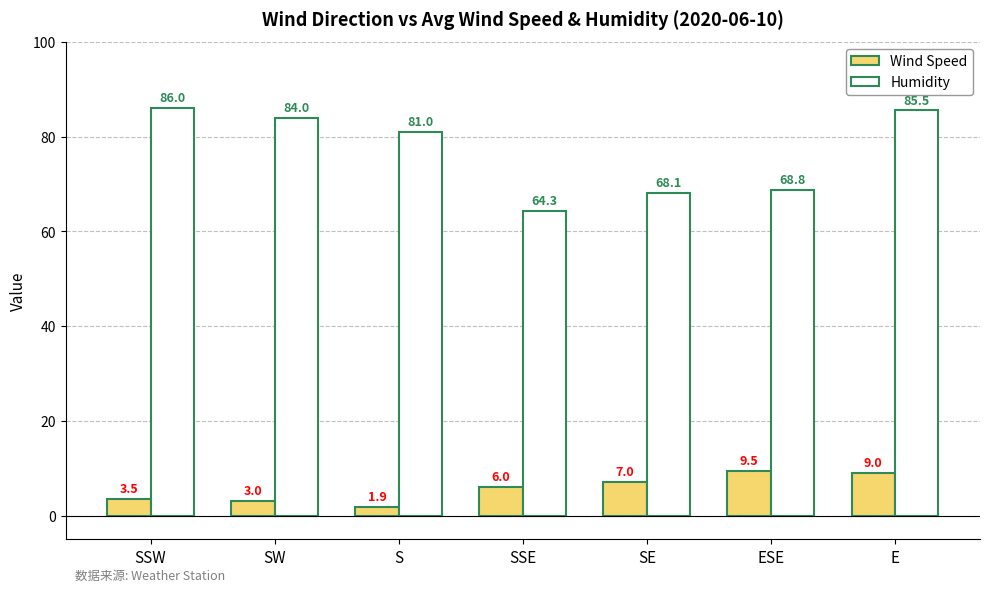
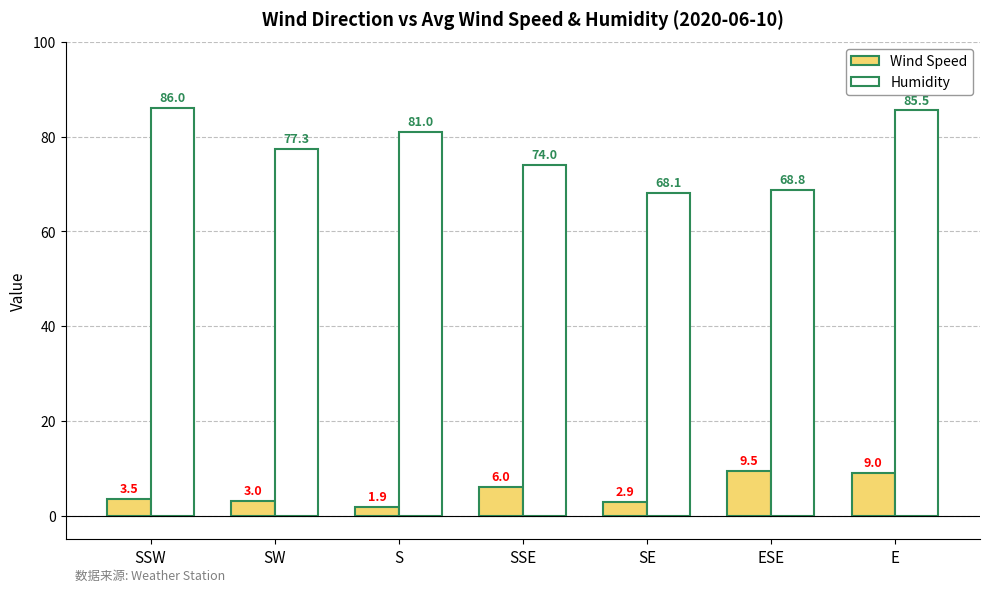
Humidity, SW: 84.0 -> 77.3
Humidity, SSE: 64.3 -> 74.0
Wind Speed, SE: 7.0 -> 2.9
